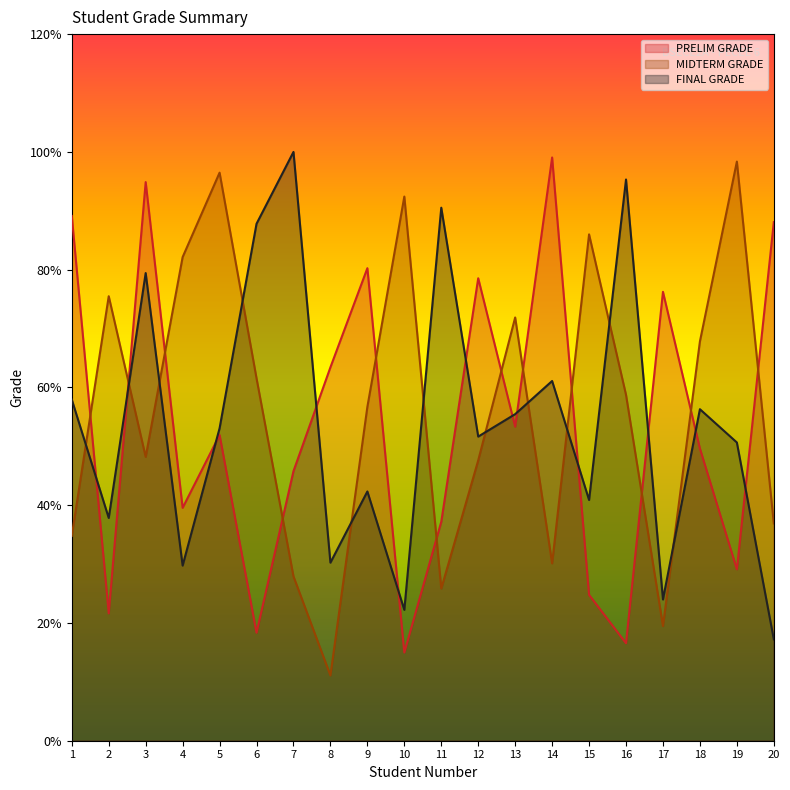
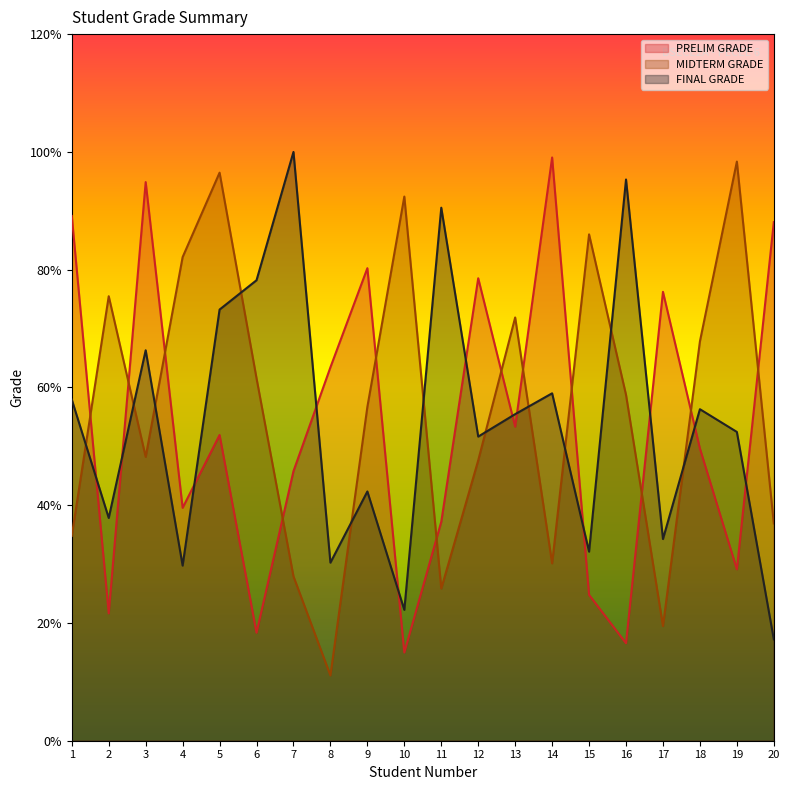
FINAL GRADE, 3: 79% -> 66%
FINAL GRADE, 5: 53% -> 73%
FINAL GRADE, 6: 88% -> 78%
FINAL GRADE, 14: 61% -> 59%
FINAL GRADE, 15: 41% -> 32%
FINAL GRADE, 17: 24% -> 34%
FINAL GRADE, 19: 51% -> 52%
